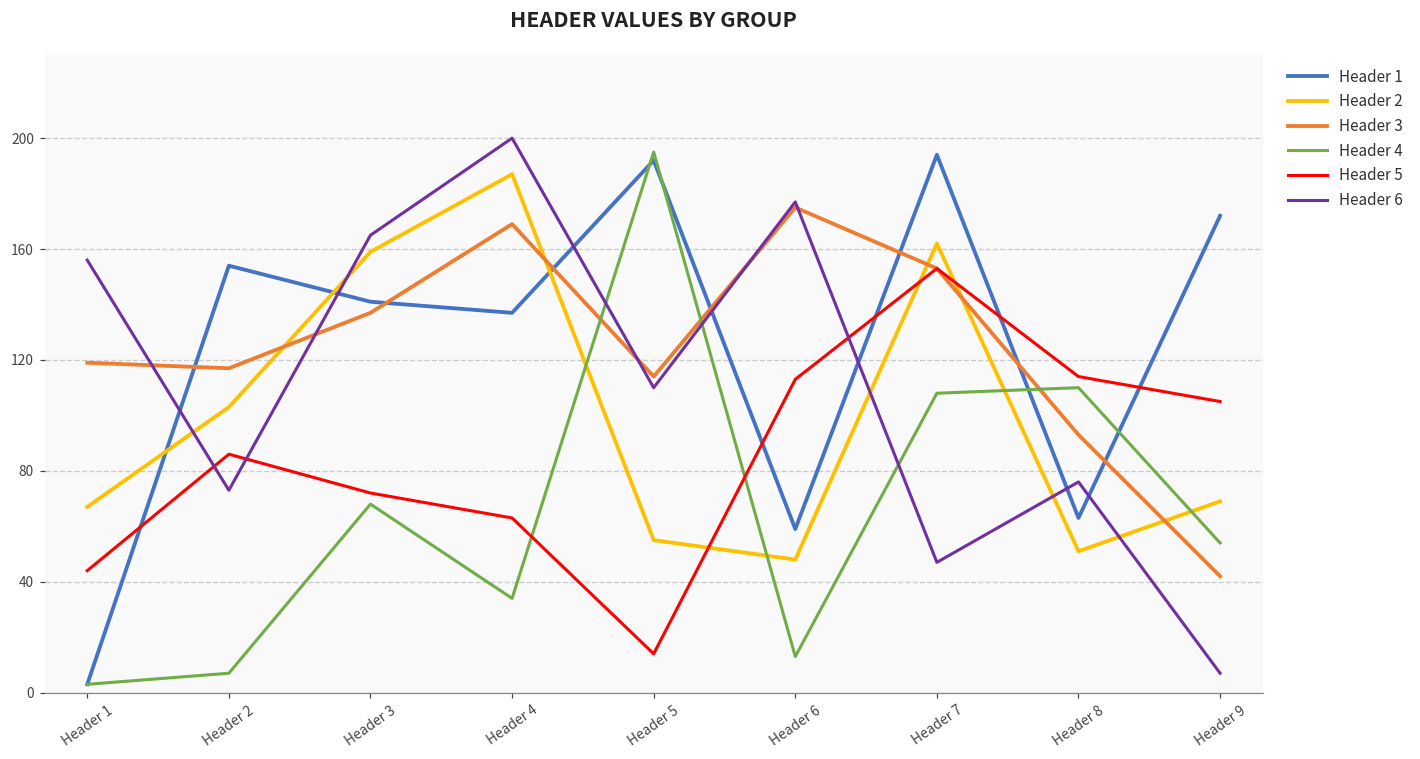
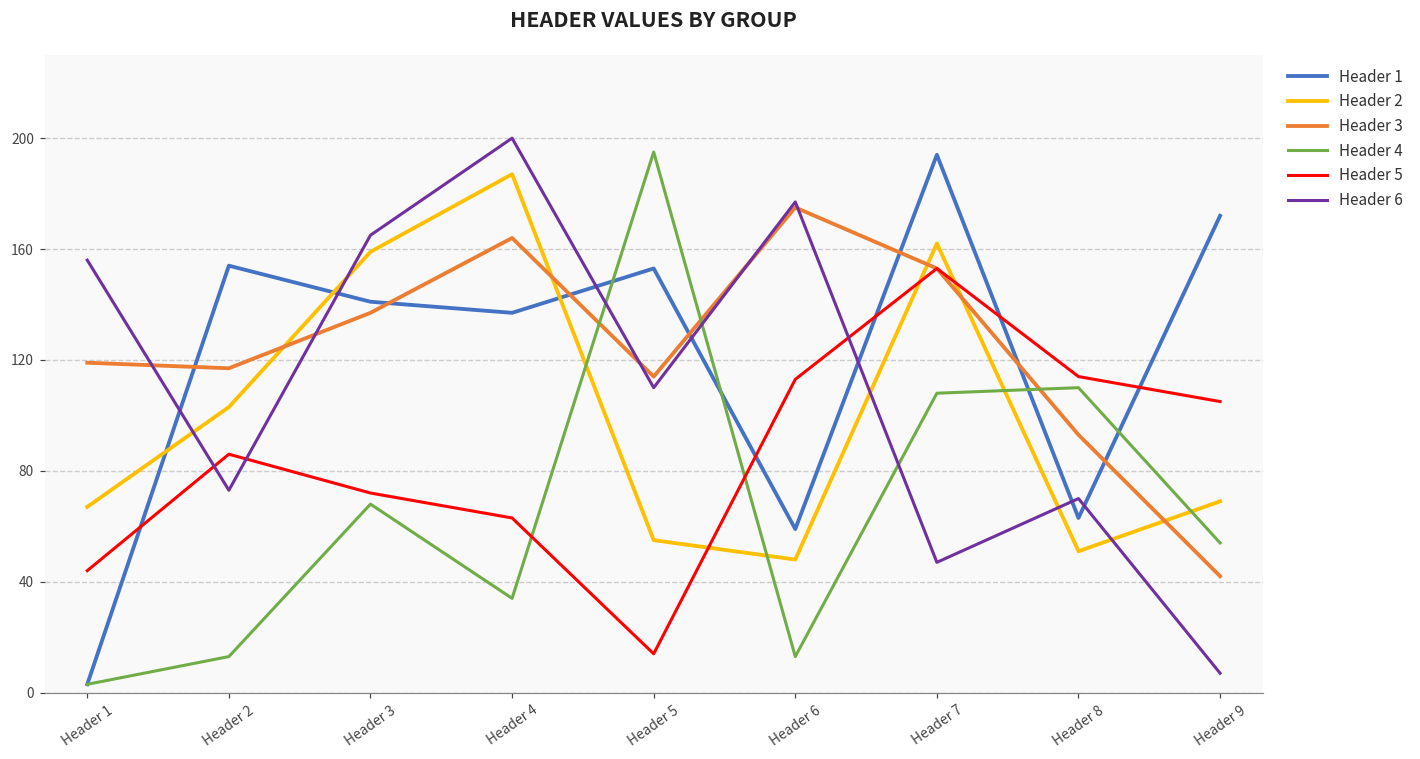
Header 4, Header 2: 7 -> 13
Header 3, Header 4: 169 -> 164
Header 1, Header 5: 192 -> 153
Header 6, Header 8: 76 -> 70
